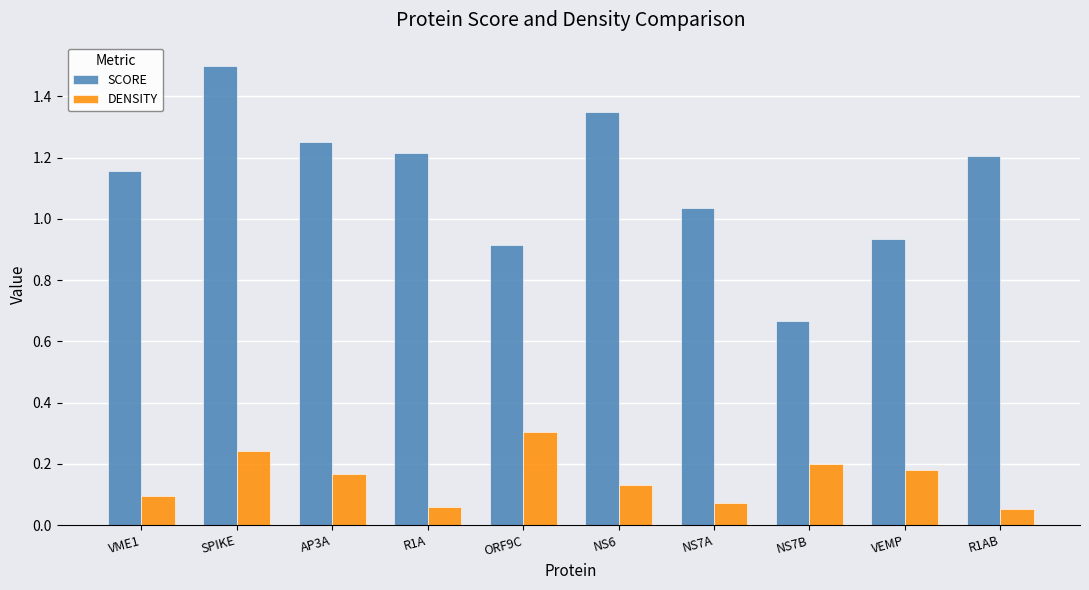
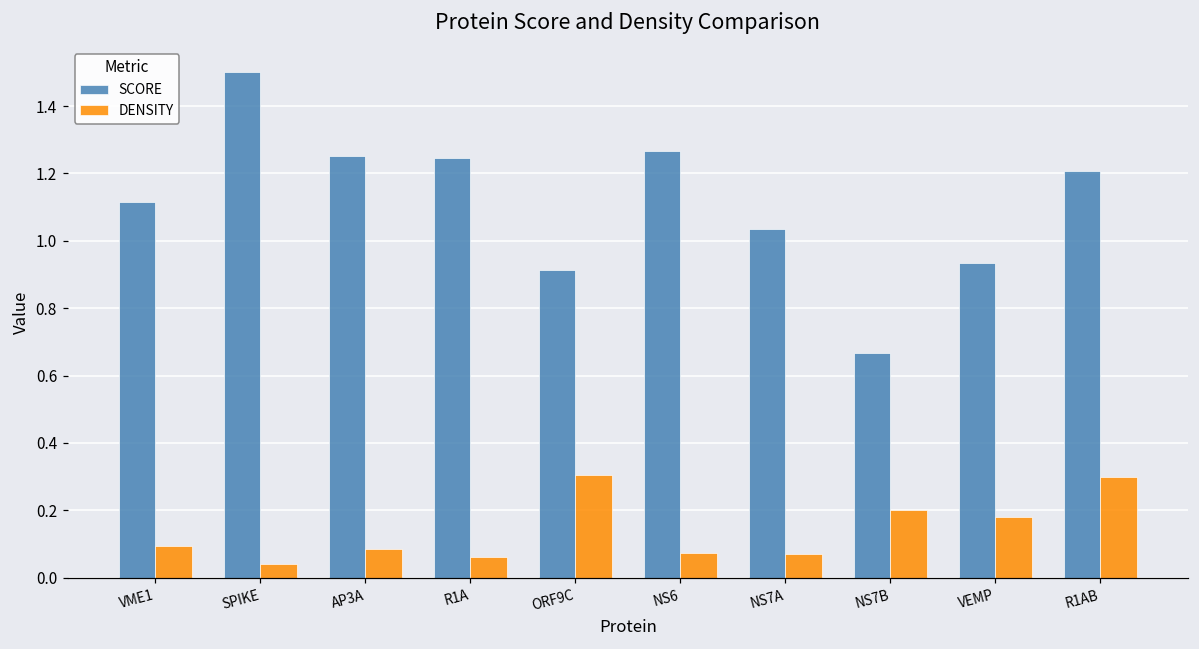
SCORE, VME1: 1.16 -> 1.12
DENSITY, SPIKE: 0.24 -> 0.04
DENSITY, AP3A: 0.17 -> 0.09
SCORE, R1A: 1.21 -> 1.25
SCORE, NS6: 1.35 -> 1.27
DENSITY, NS6: 0.13 -> 0.07
DENSITY, R1AB: 0.05 -> 0.30
